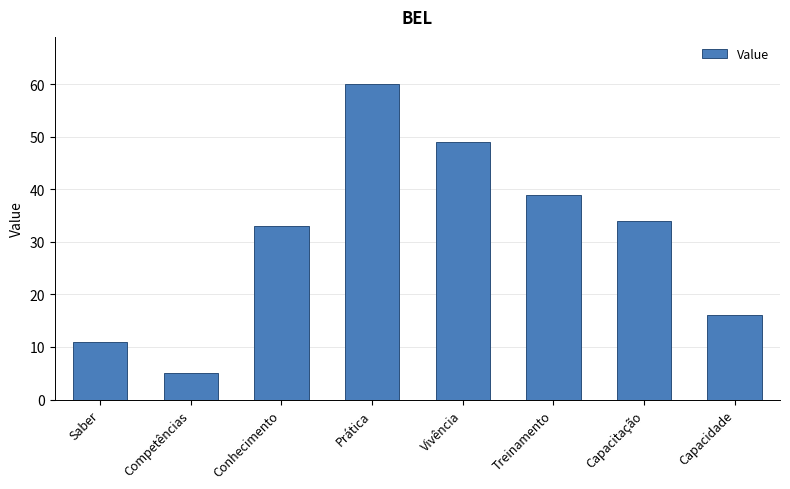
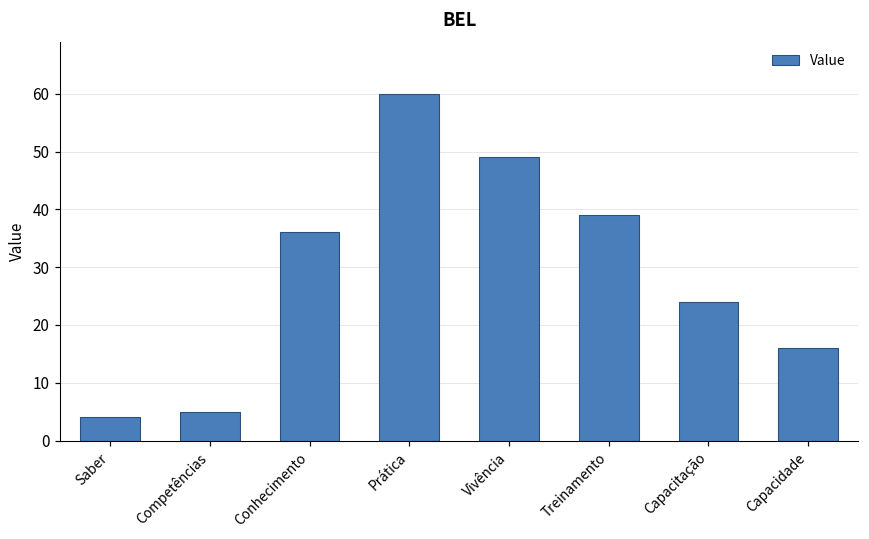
Saber: 11 -> 4
Conhecimento: 33 -> 36
Capacitação: 34 -> 24
